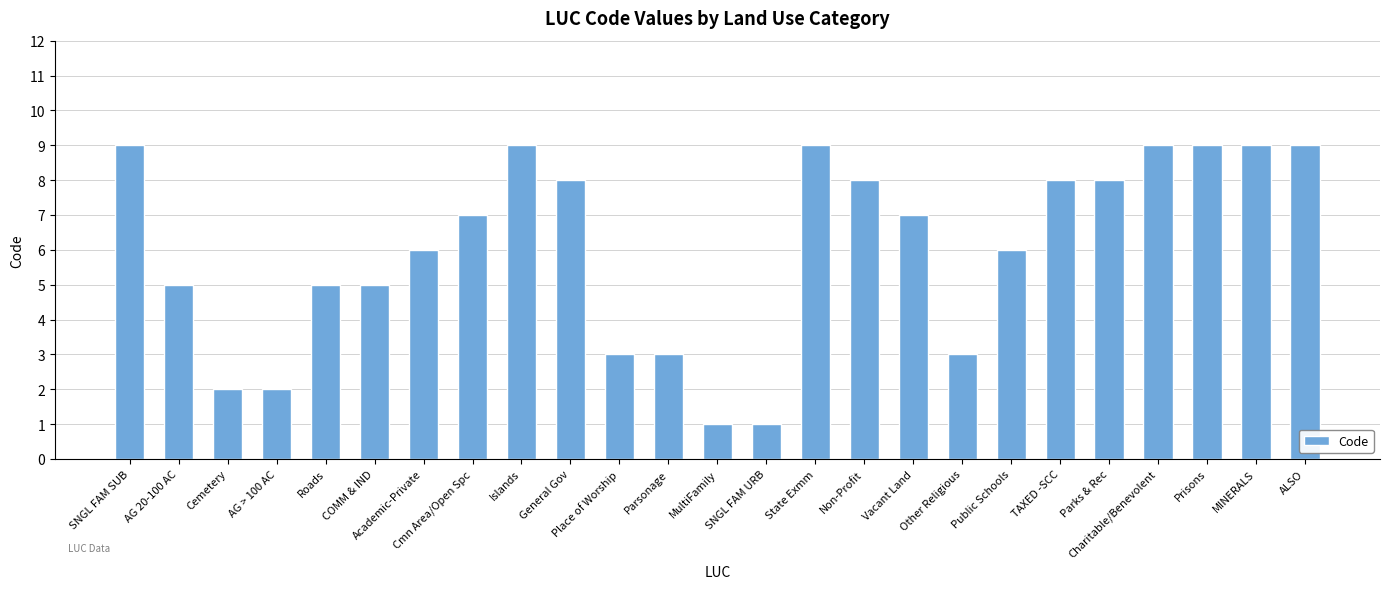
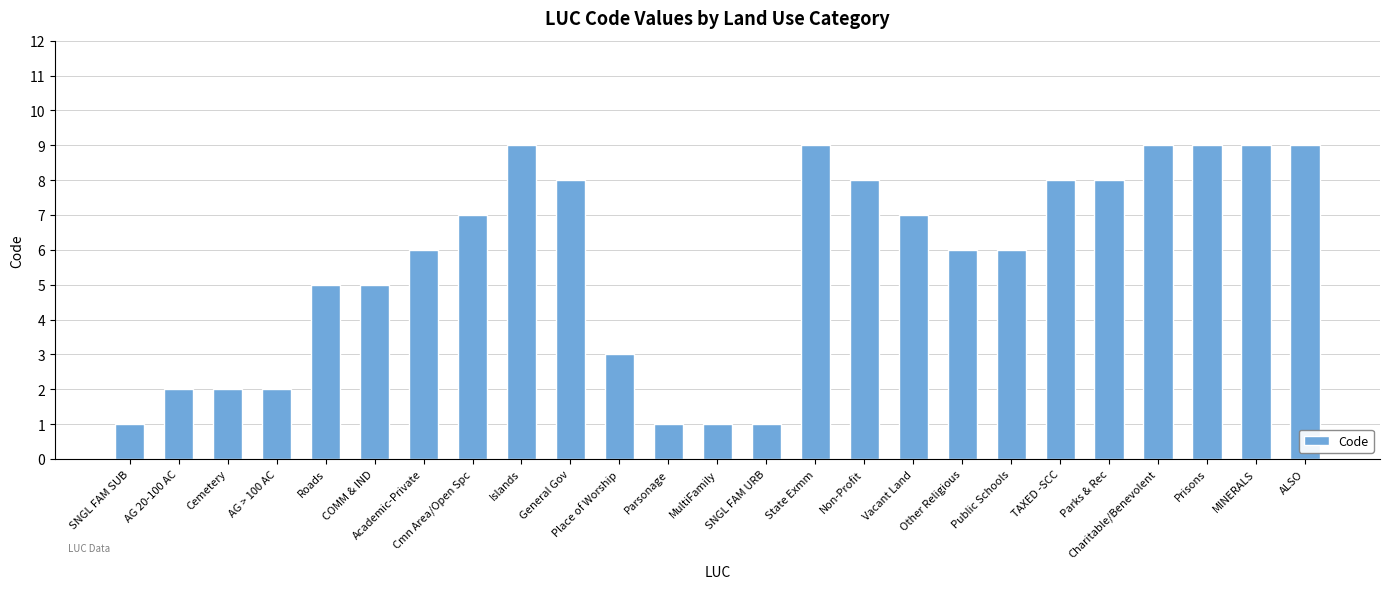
SNGL FAM SUB: 9 -> 1
AG 20-100 AC: 5 -> 2
Parsonage: 3 -> 1
Other Religious: 3 -> 6
